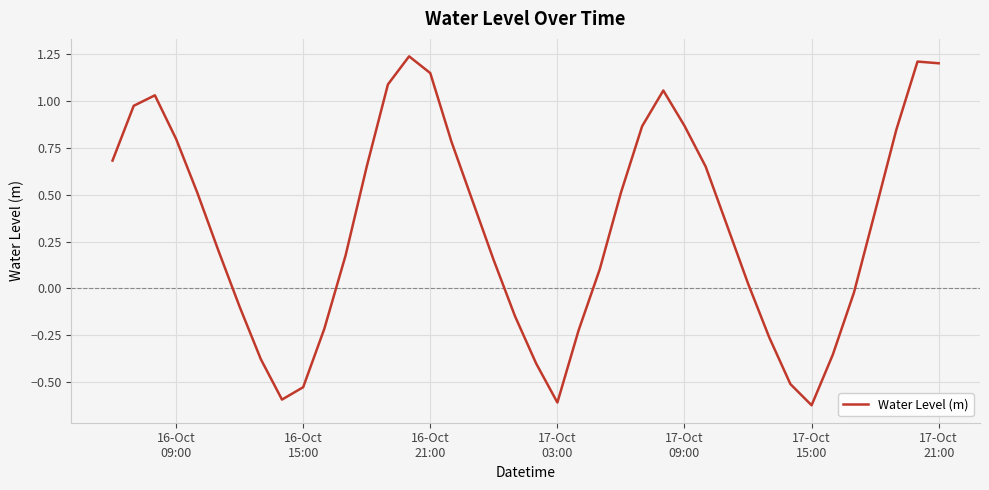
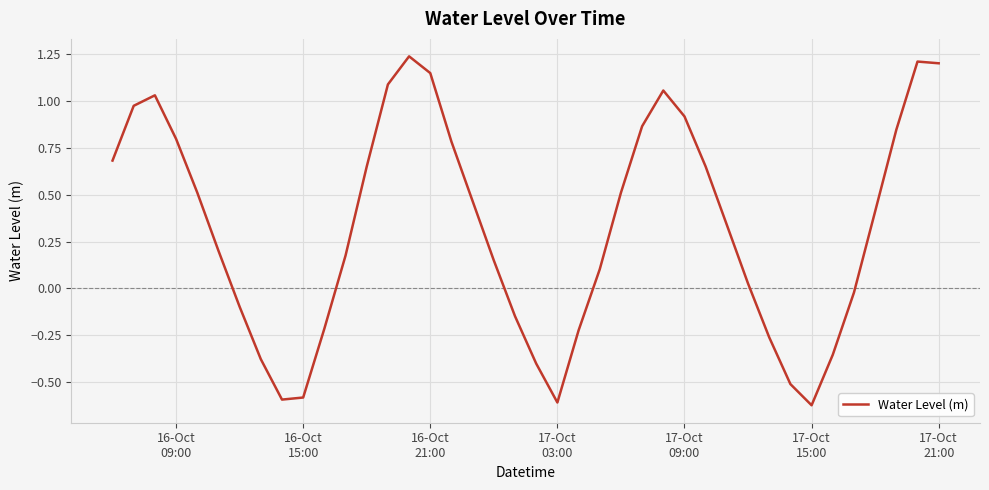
16-Oct 15:00: -0.53 -> -0.58
17-Oct 09:00: 0.87 -> 0.92
